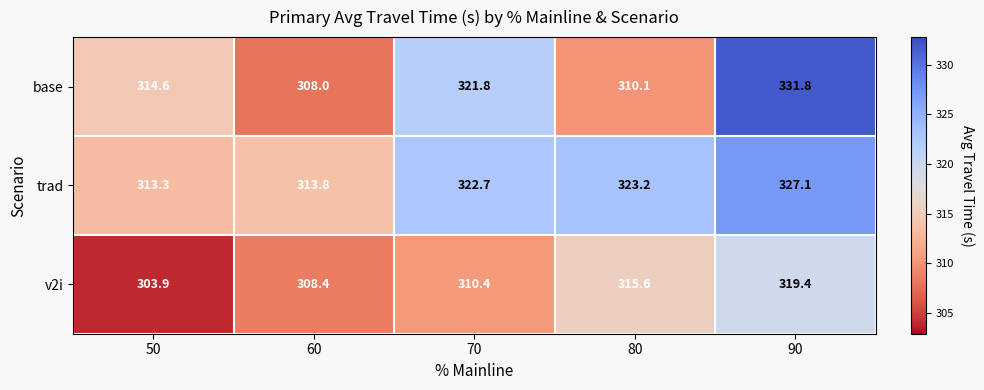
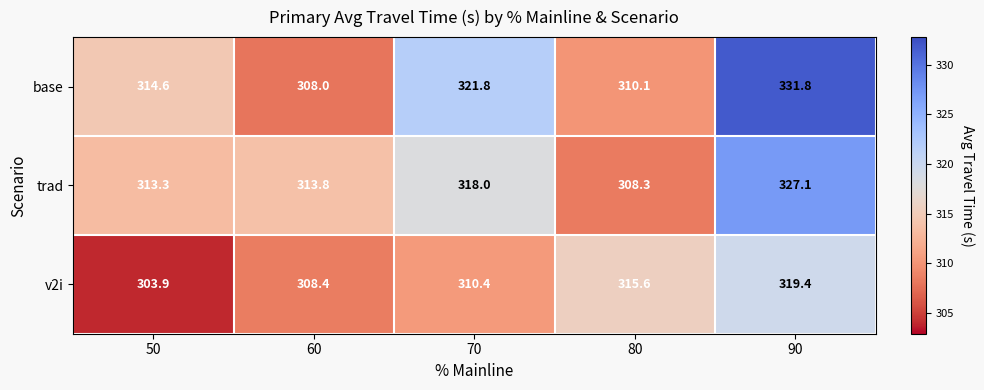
trad, 70: 322.7 -> 318.0
trad, 80: 323.2 -> 308.3
